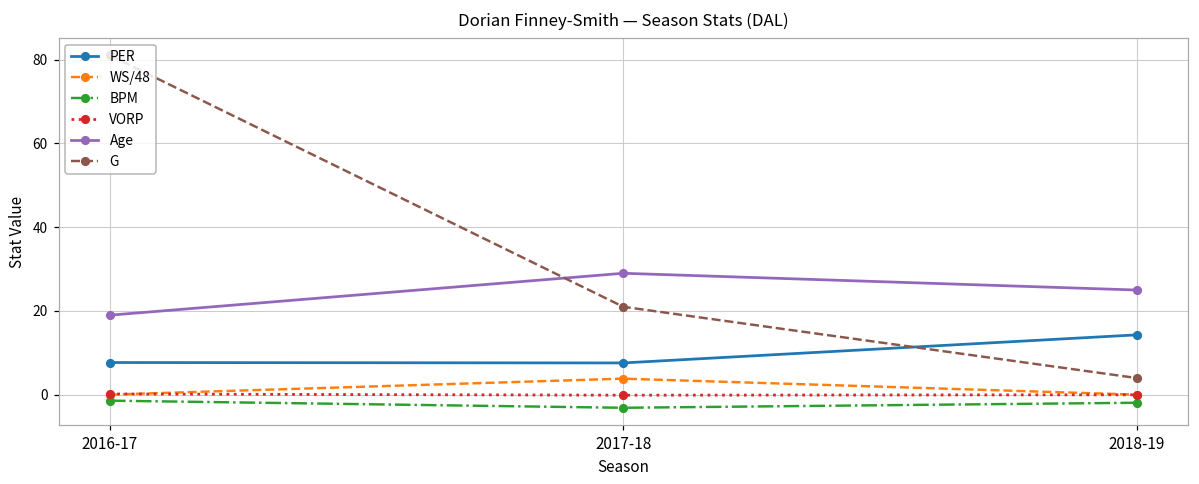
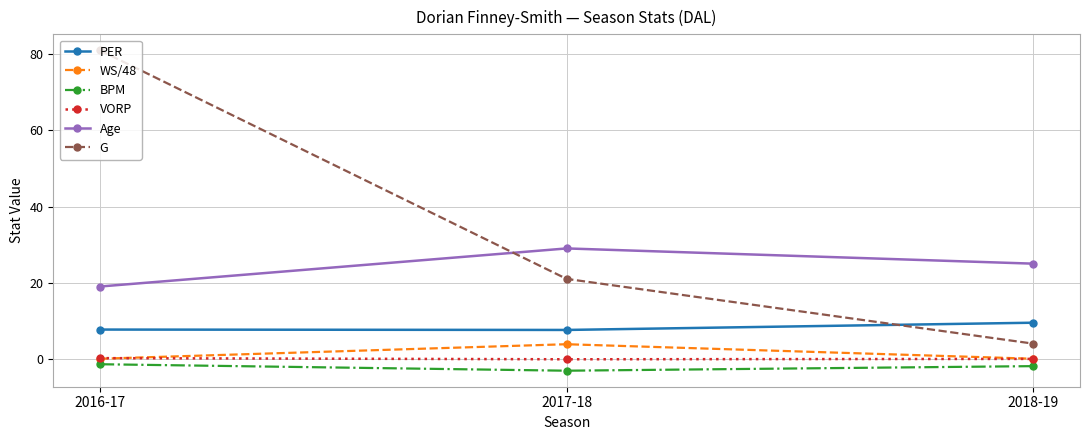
PER, 2018-19: 14 -> 10
